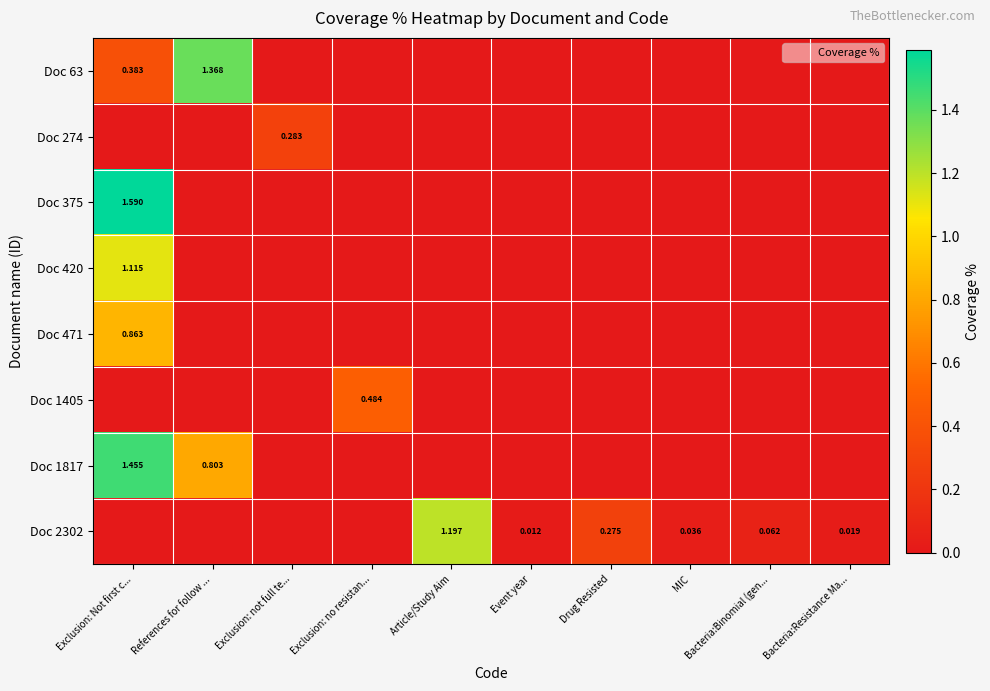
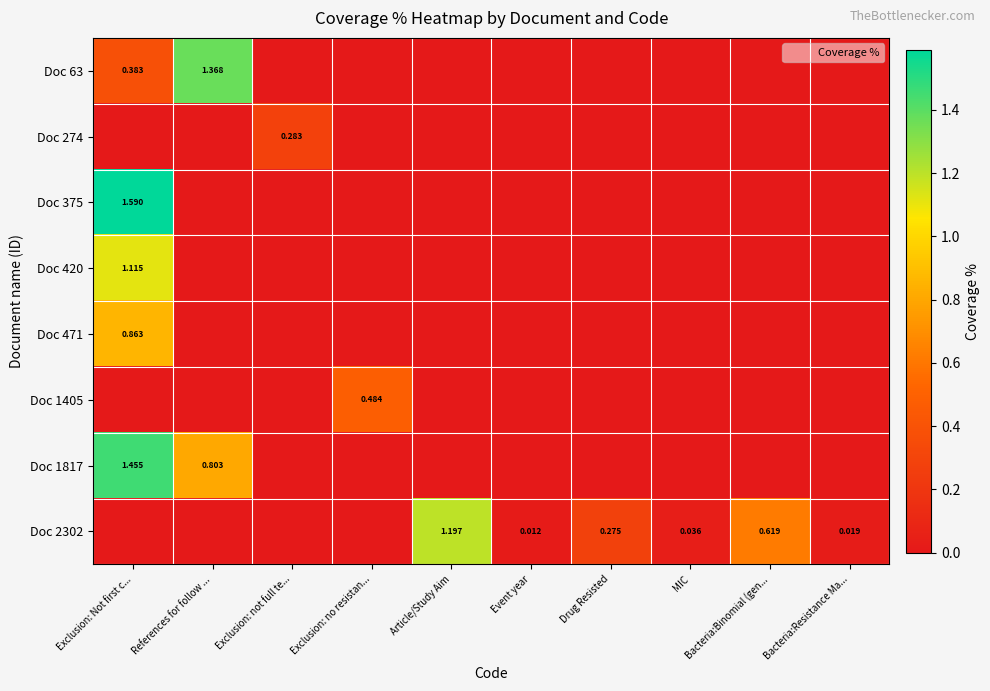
Doc 2302, Bacteria:Binomial (gen...: 0.062 -> 0.619
